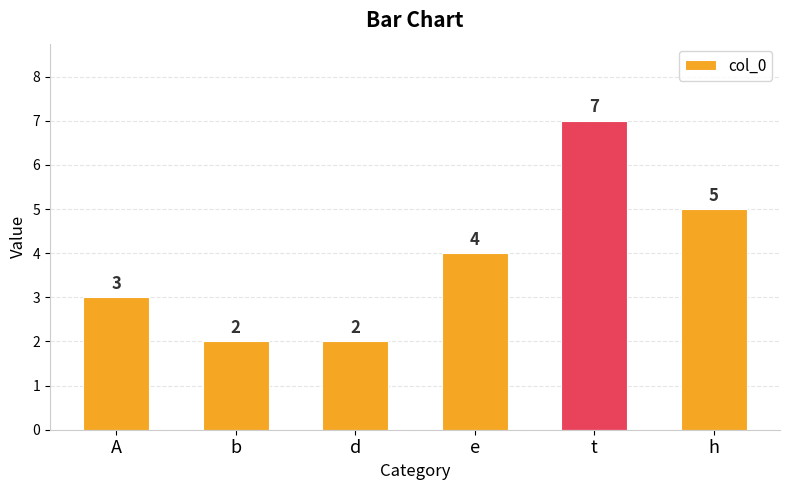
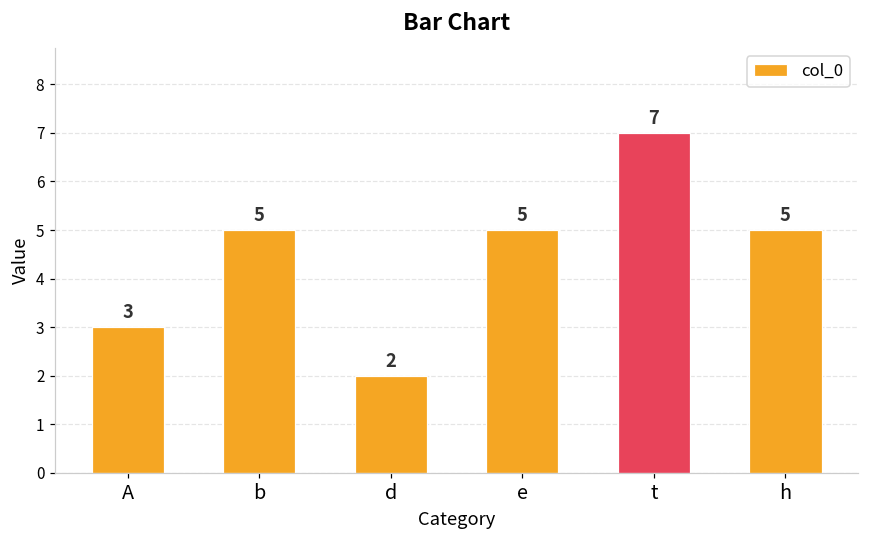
b: 2 -> 5
e: 4 -> 5
